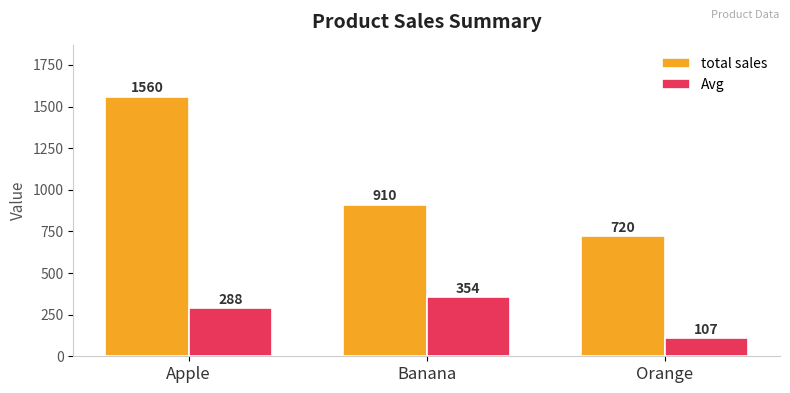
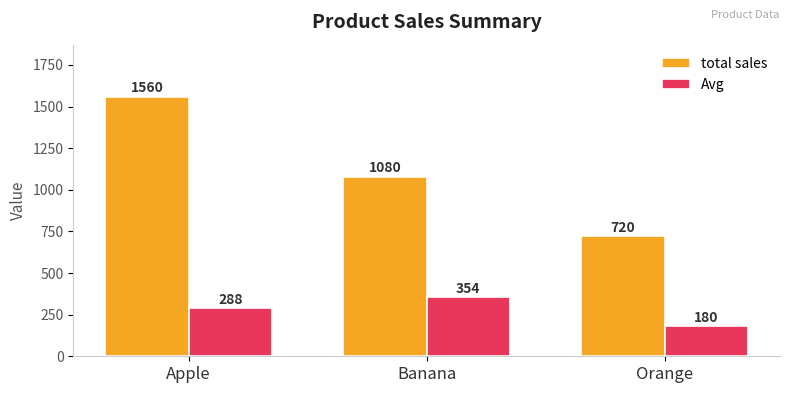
total sales, Banana: 910 -> 1080
Avg, Orange: 107 -> 180
